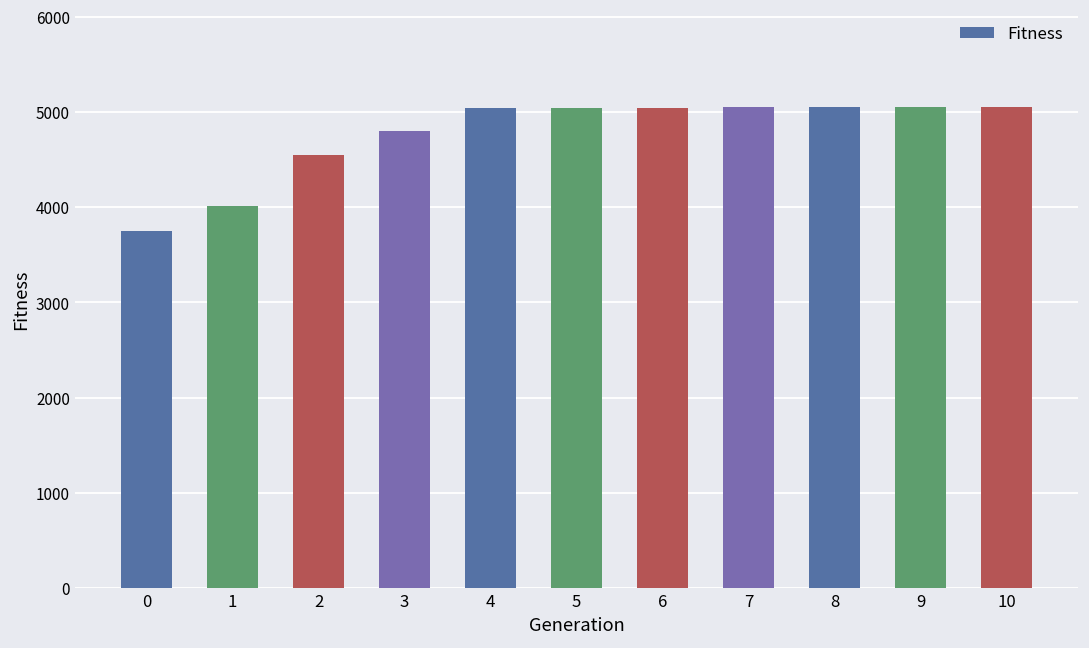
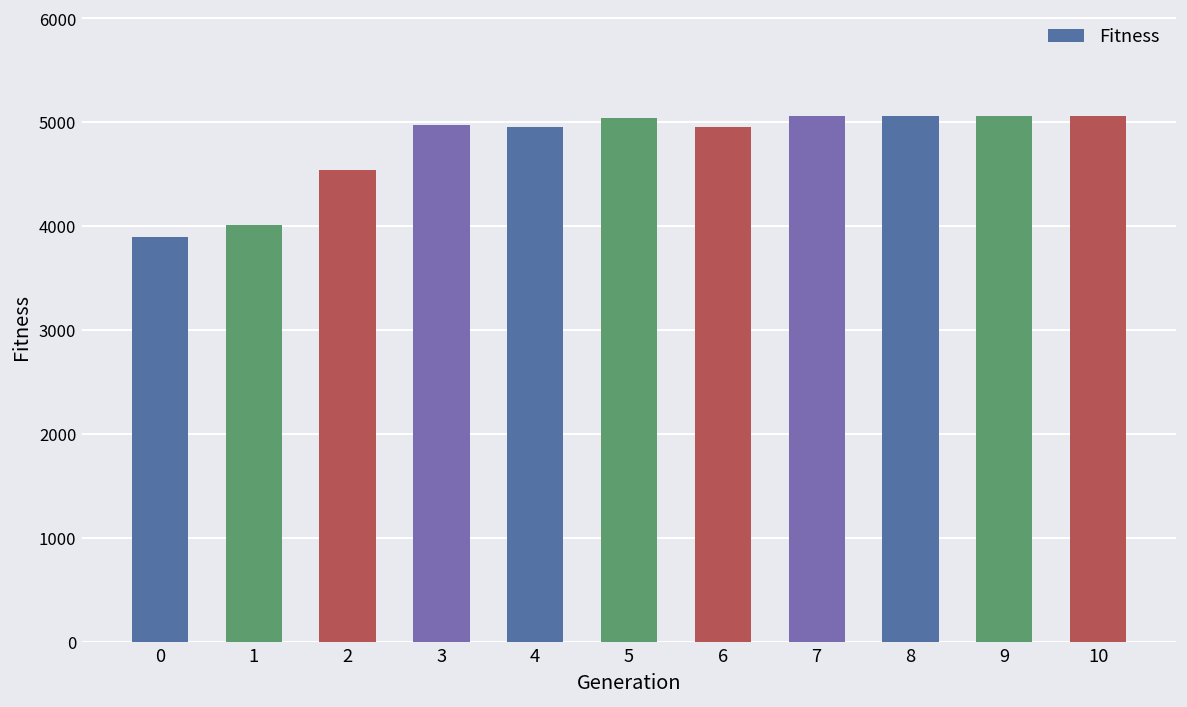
0: 3800 -> 3900
3: 4800 -> 5000
4: 5050 -> 4950
6: 5050 -> 4950
